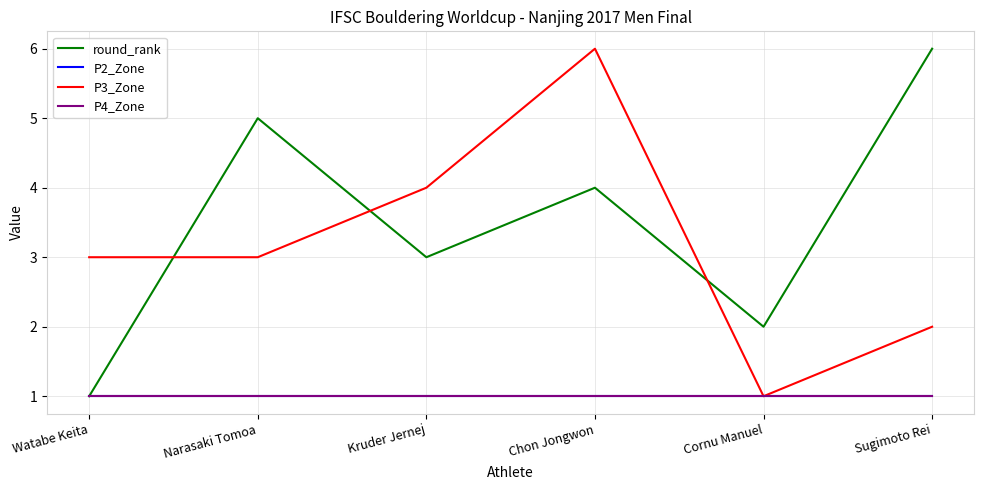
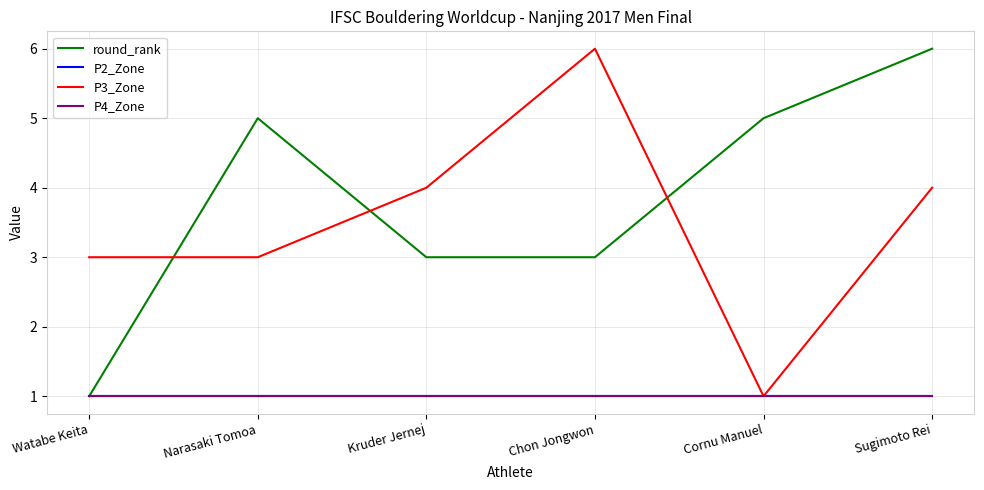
round_rank, Chon Jongwon: 4 -> 3
round_rank, Cornu Manuel: 2 -> 5
P3_Zone, Sugimoto Rei: 2 -> 4
